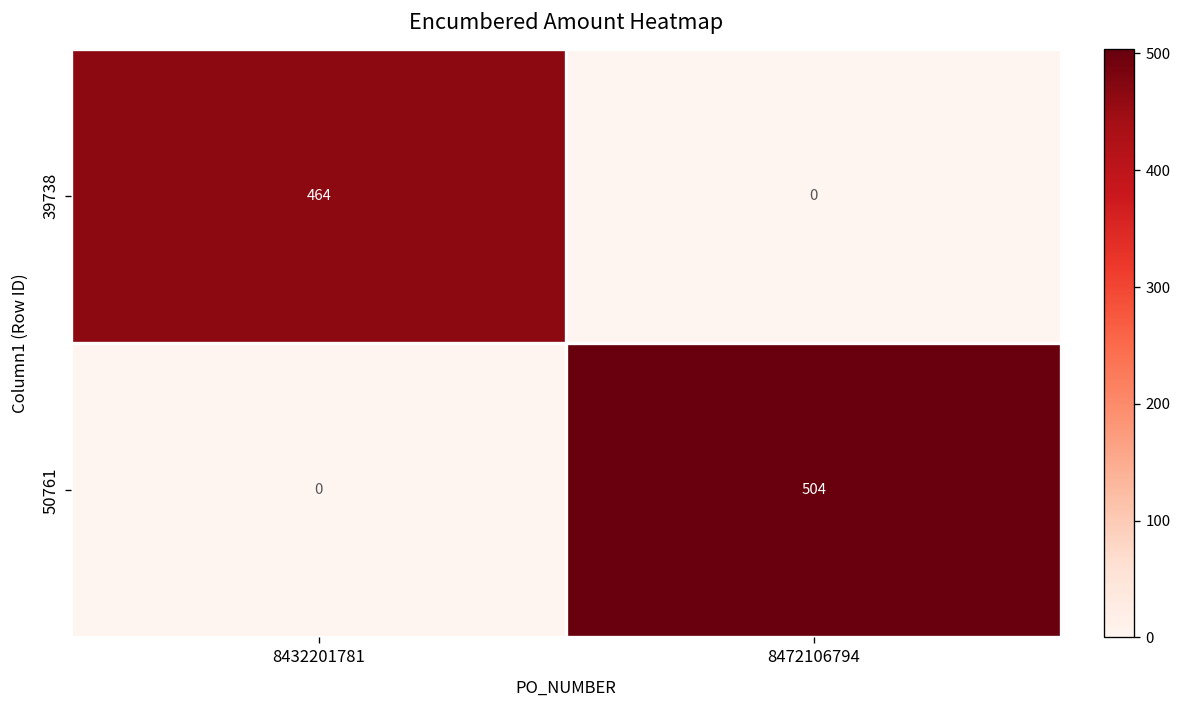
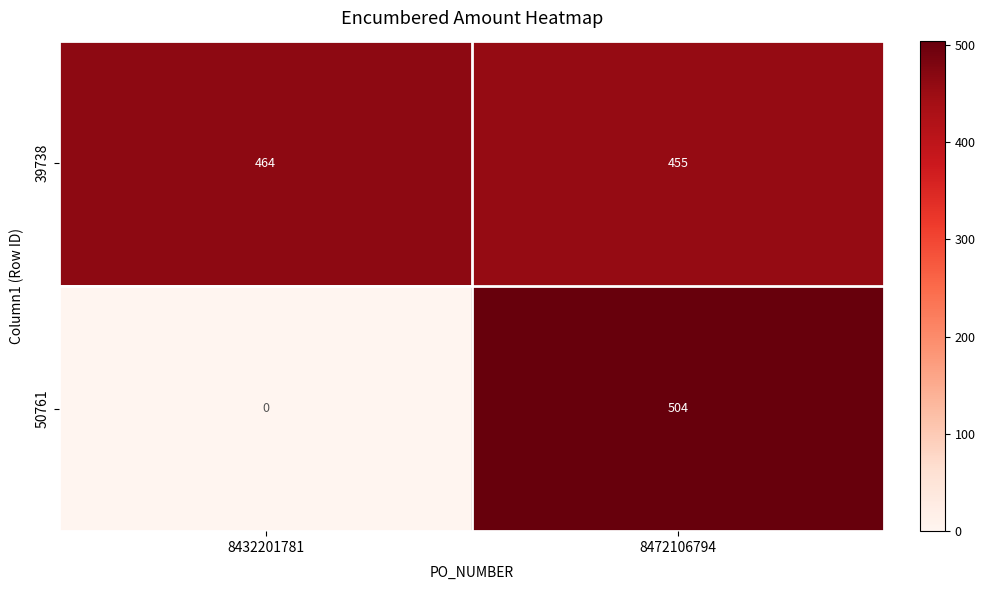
39738, 8472106794: 0 -> 455
